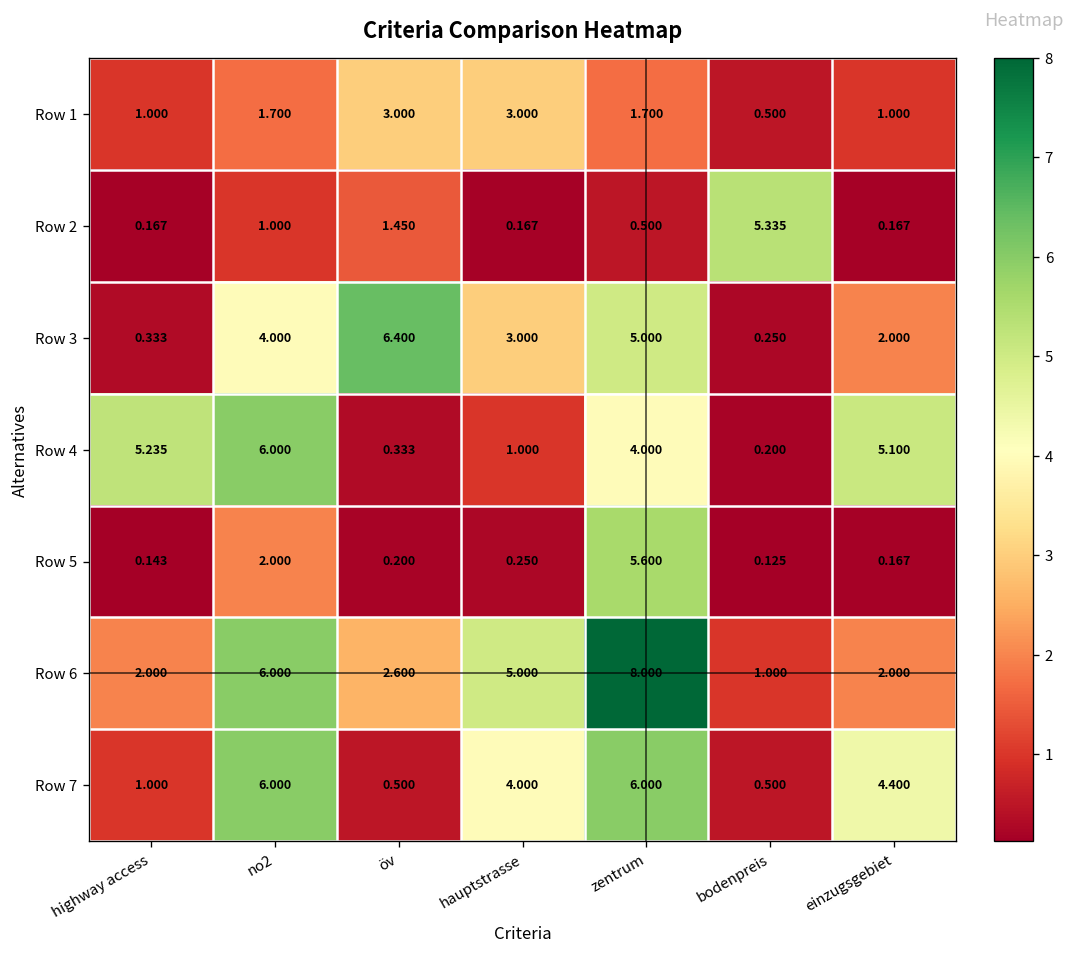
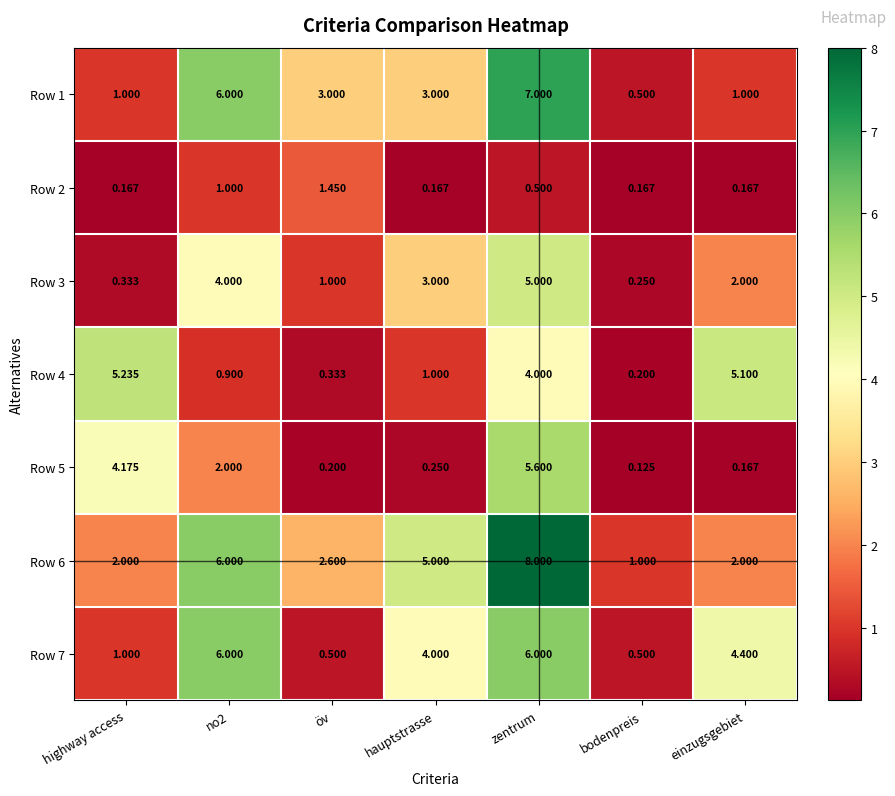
Row 1, no2: 1.700 -> 6.000
Row 1, zentrum: 1.700 -> 7.000
Row 2, bodenpreis: 5.335 -> 0.167
Row 3, öv: 6.400 -> 1.000
Row 4, no2: 6.000 -> 0.900
Row 5, highway access: 0.143 -> 4.175
